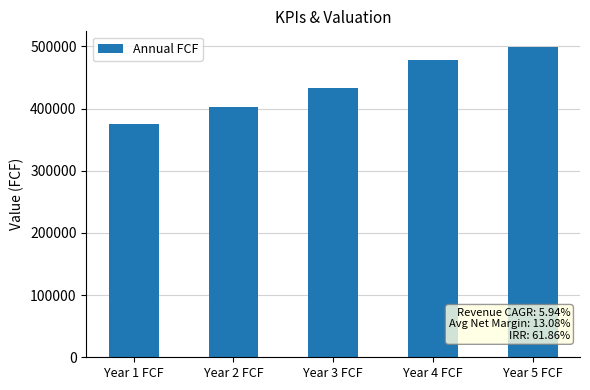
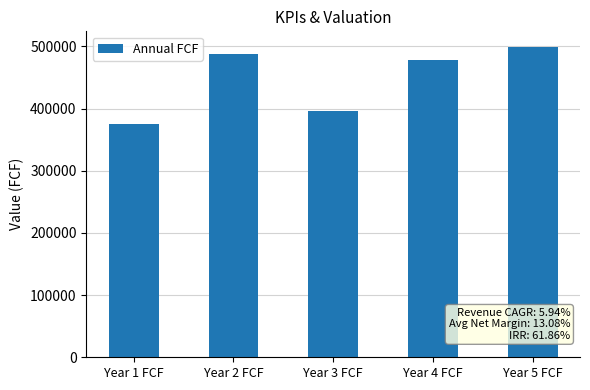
Year 2 FCF: 400000 -> 490000
Year 3 FCF: 430000 -> 400000
